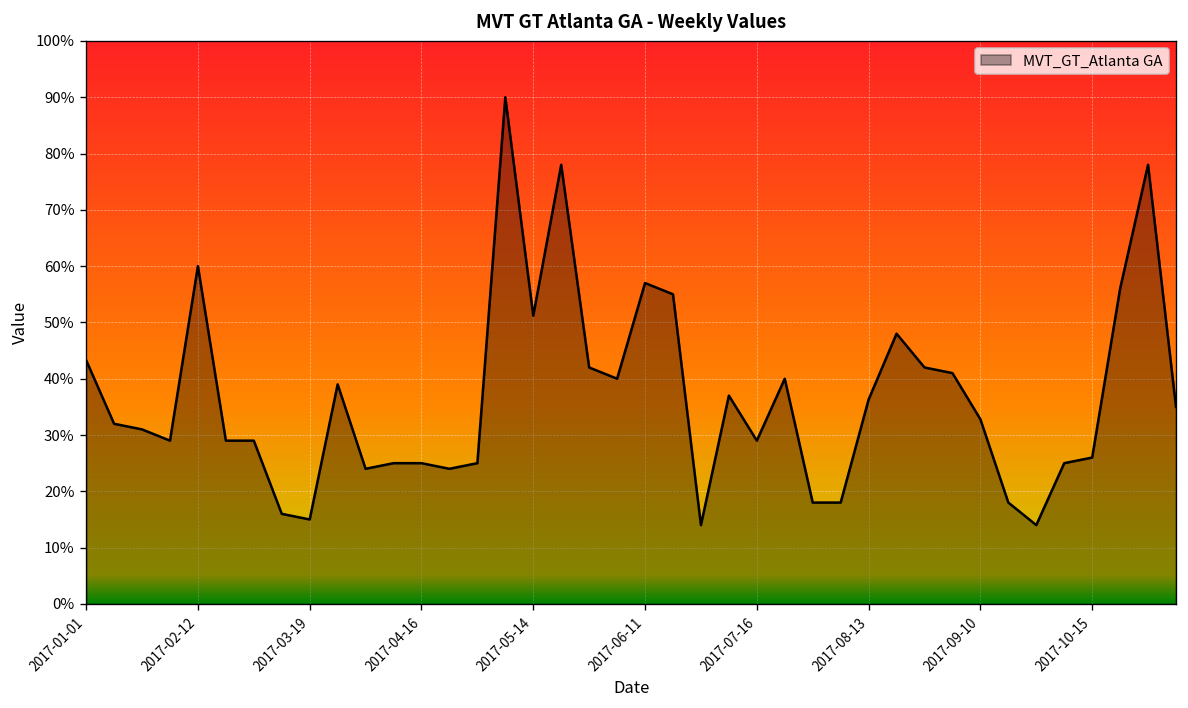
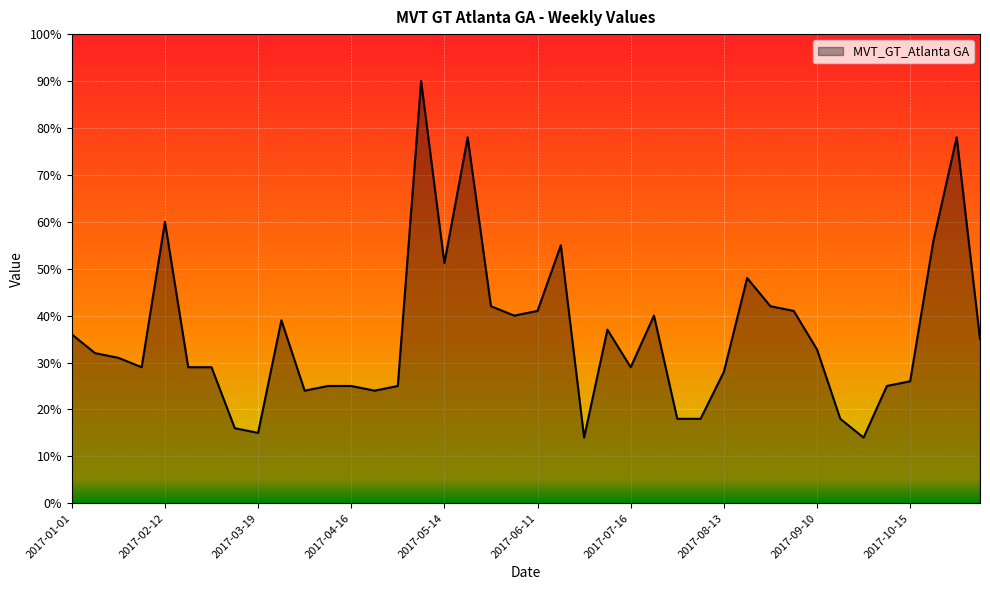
2017-01-01: 43% -> 36%
2017-06-11: 57% -> 41%
2017-08-13: 36% -> 28%
